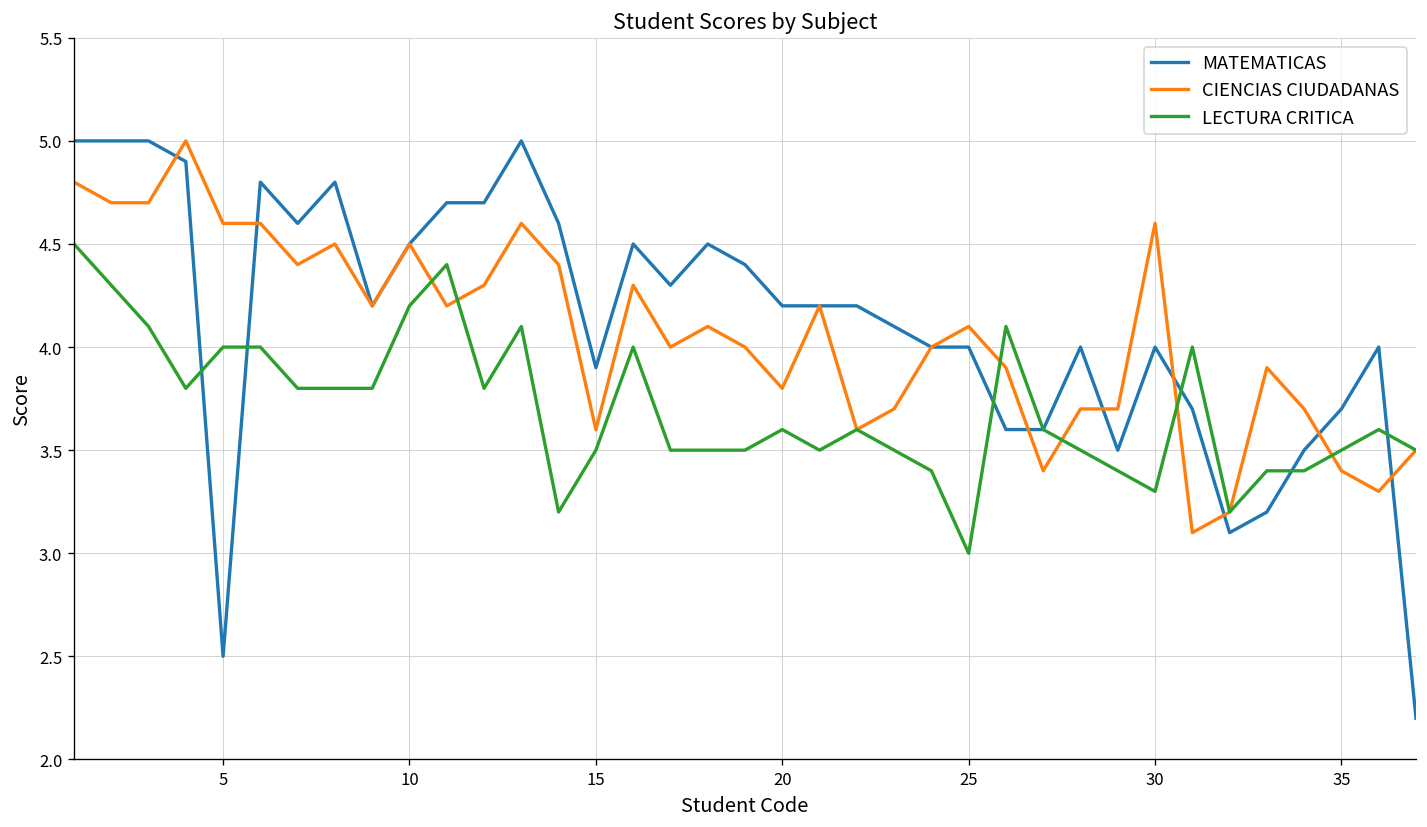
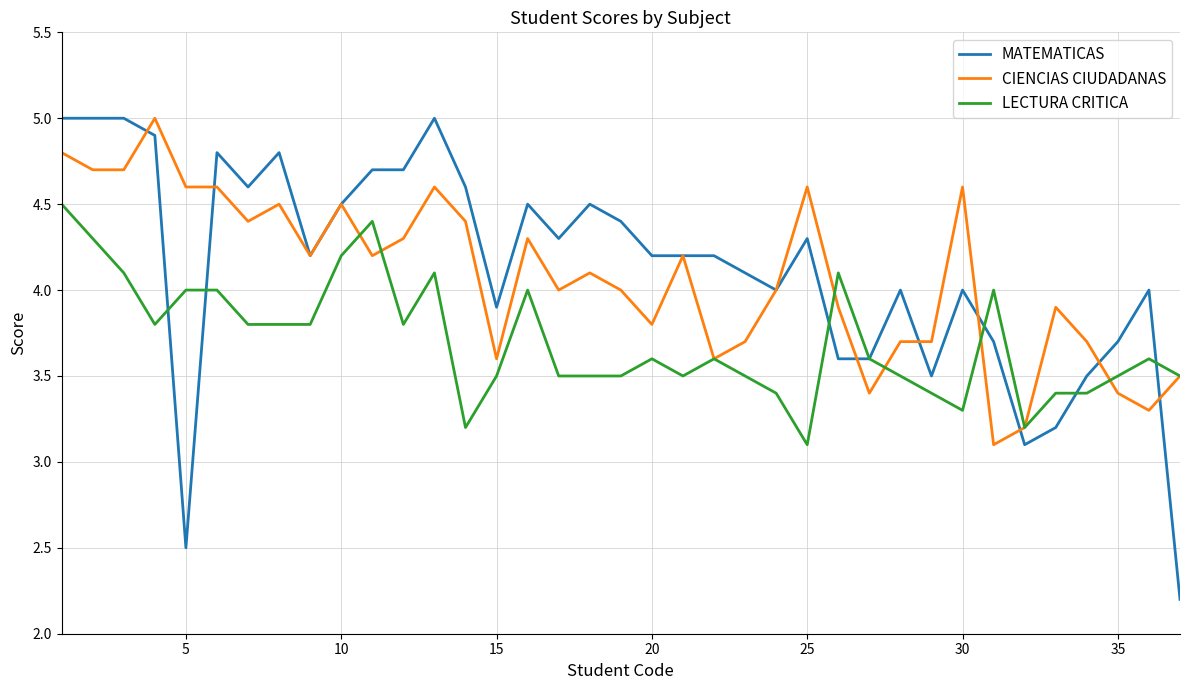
MATEMATICAS, 25: 4.0 -> 4.3
CIENCIAS CIUDADANAS, 25: 4.1 -> 4.6
LECTURA CRITICA, 25: 3.0 -> 3.1
